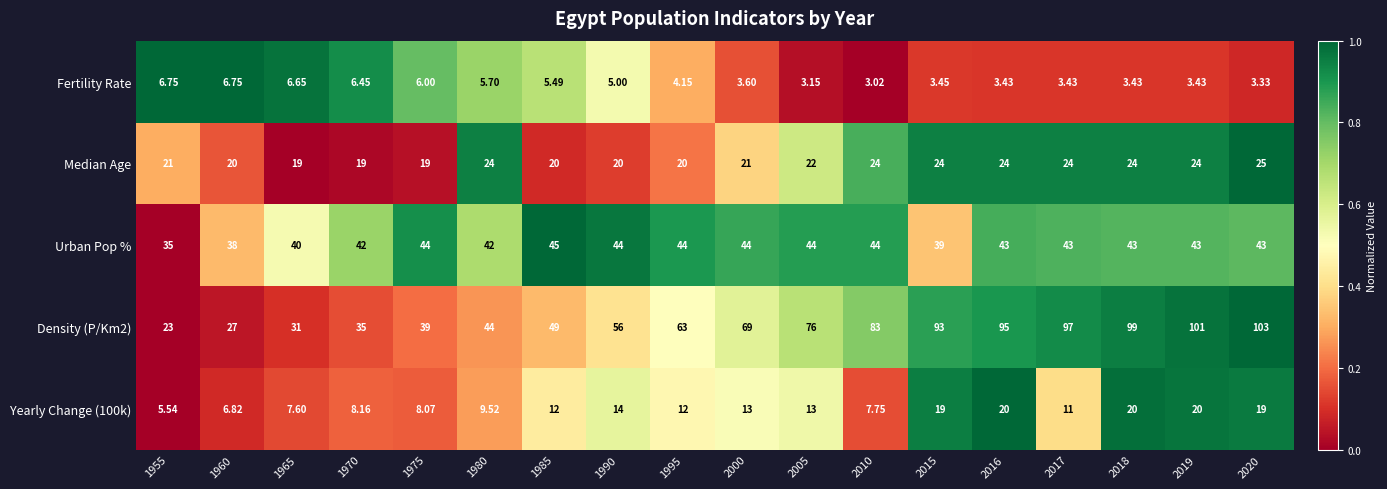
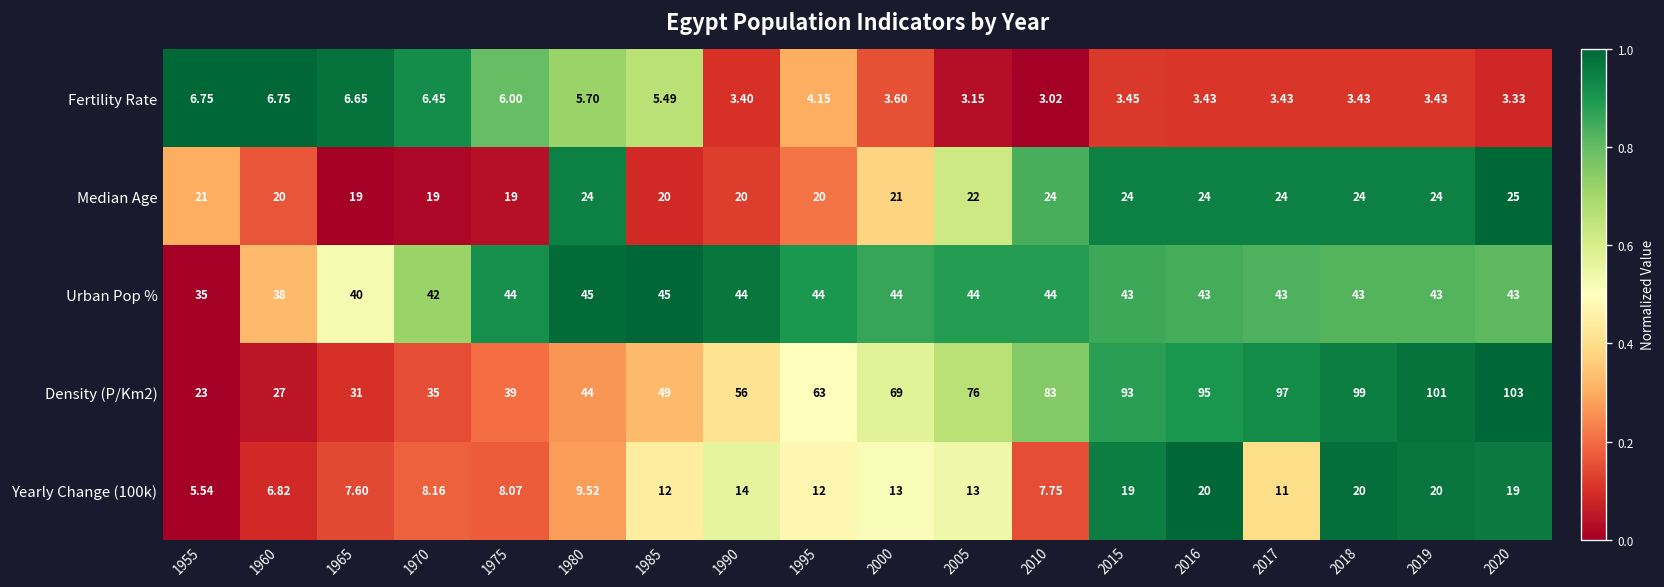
Fertility Rate, 1990: 5.00 -> 3.40
Urban Pop %, 1980: 42 -> 45
Urban Pop %, 2015: 39 -> 43
